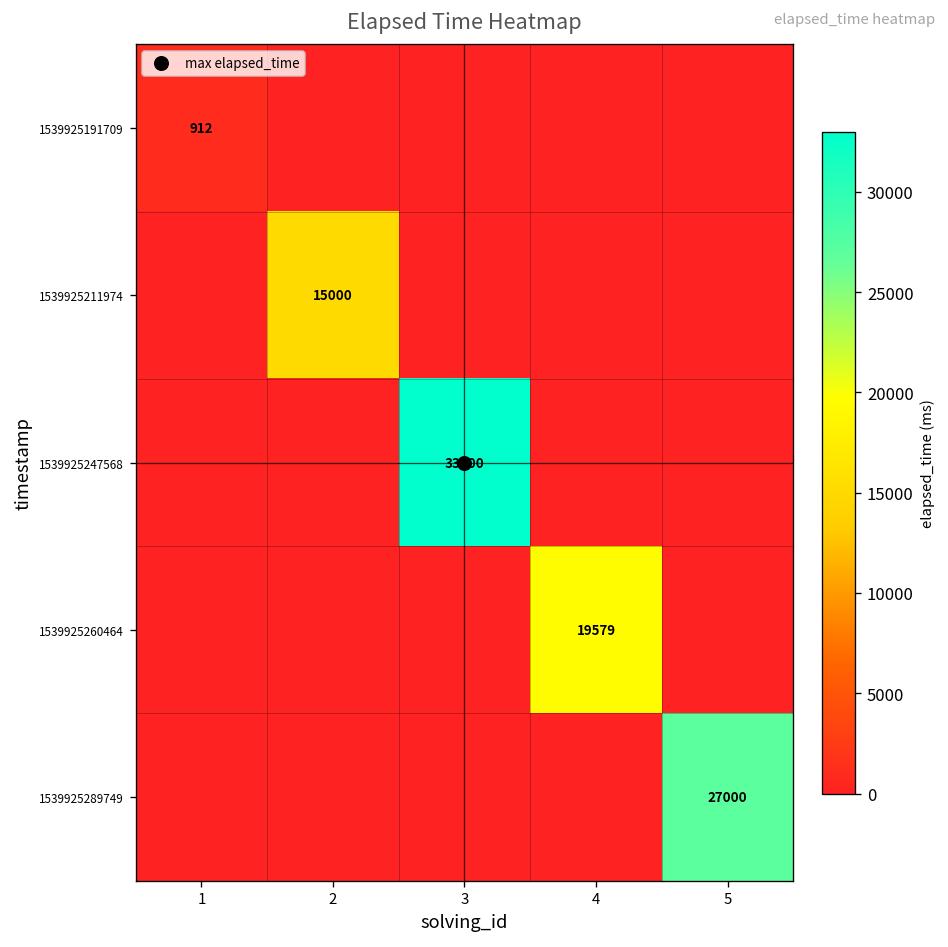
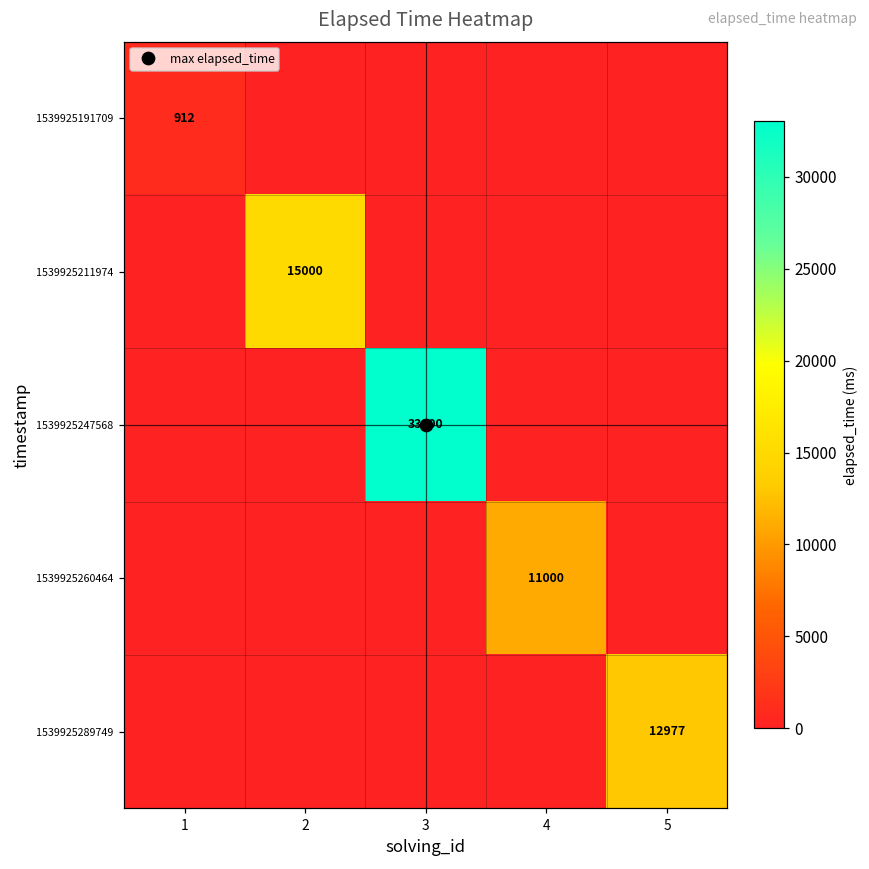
1539925260464, 4: 19579 -> 11000
1539925289749, 5: 27000 -> 12977
